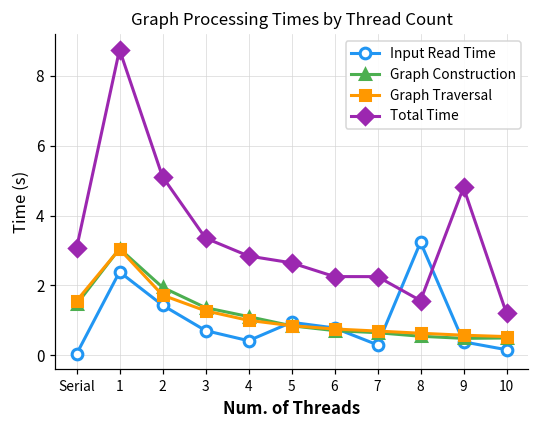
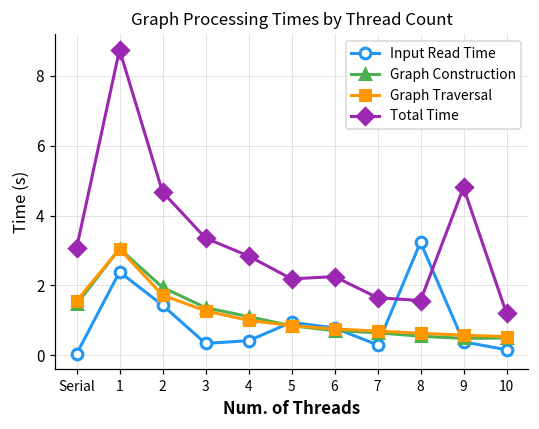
Total Time, 2: 5.1 -> 4.7
Input Read Time, 3: 0.7 -> 0.3
Total Time, 5: 2.6 -> 2.2
Total Time, 7: 2.3 -> 1.7
